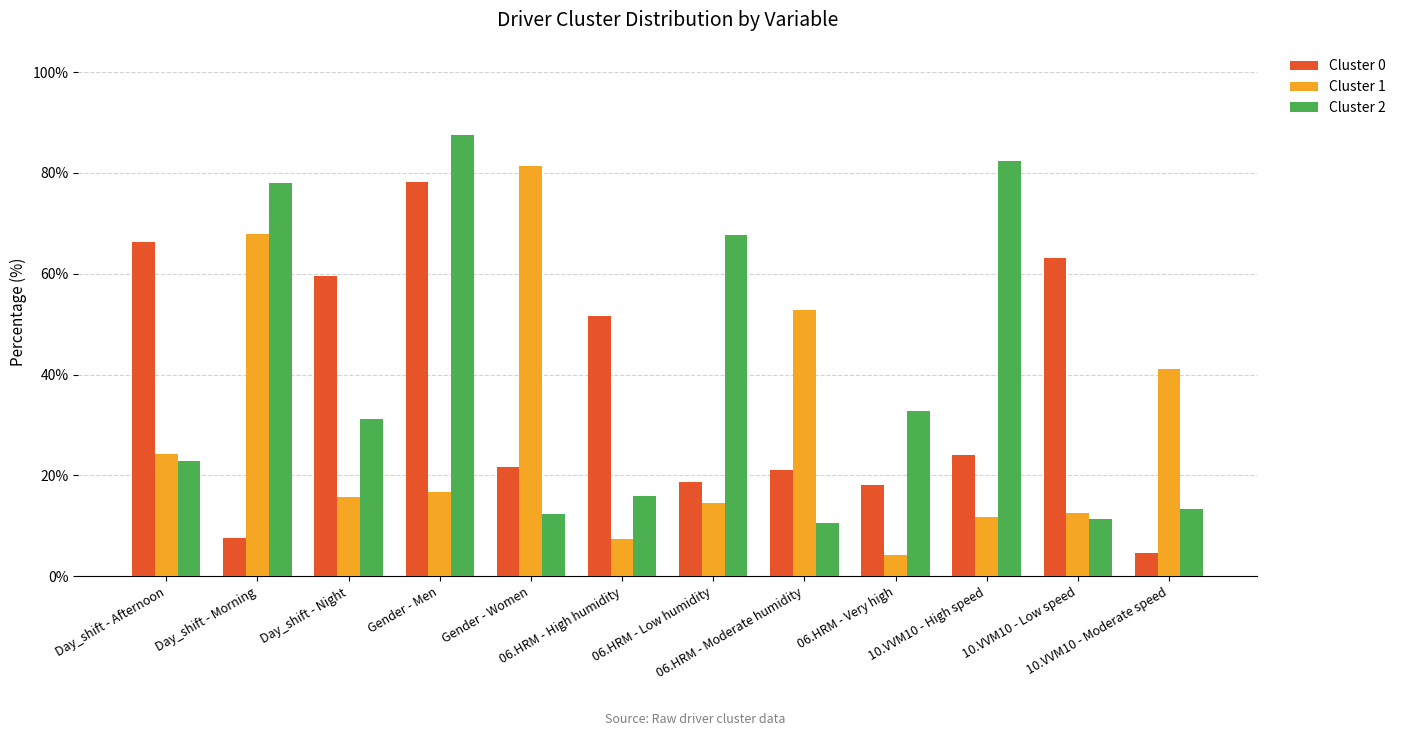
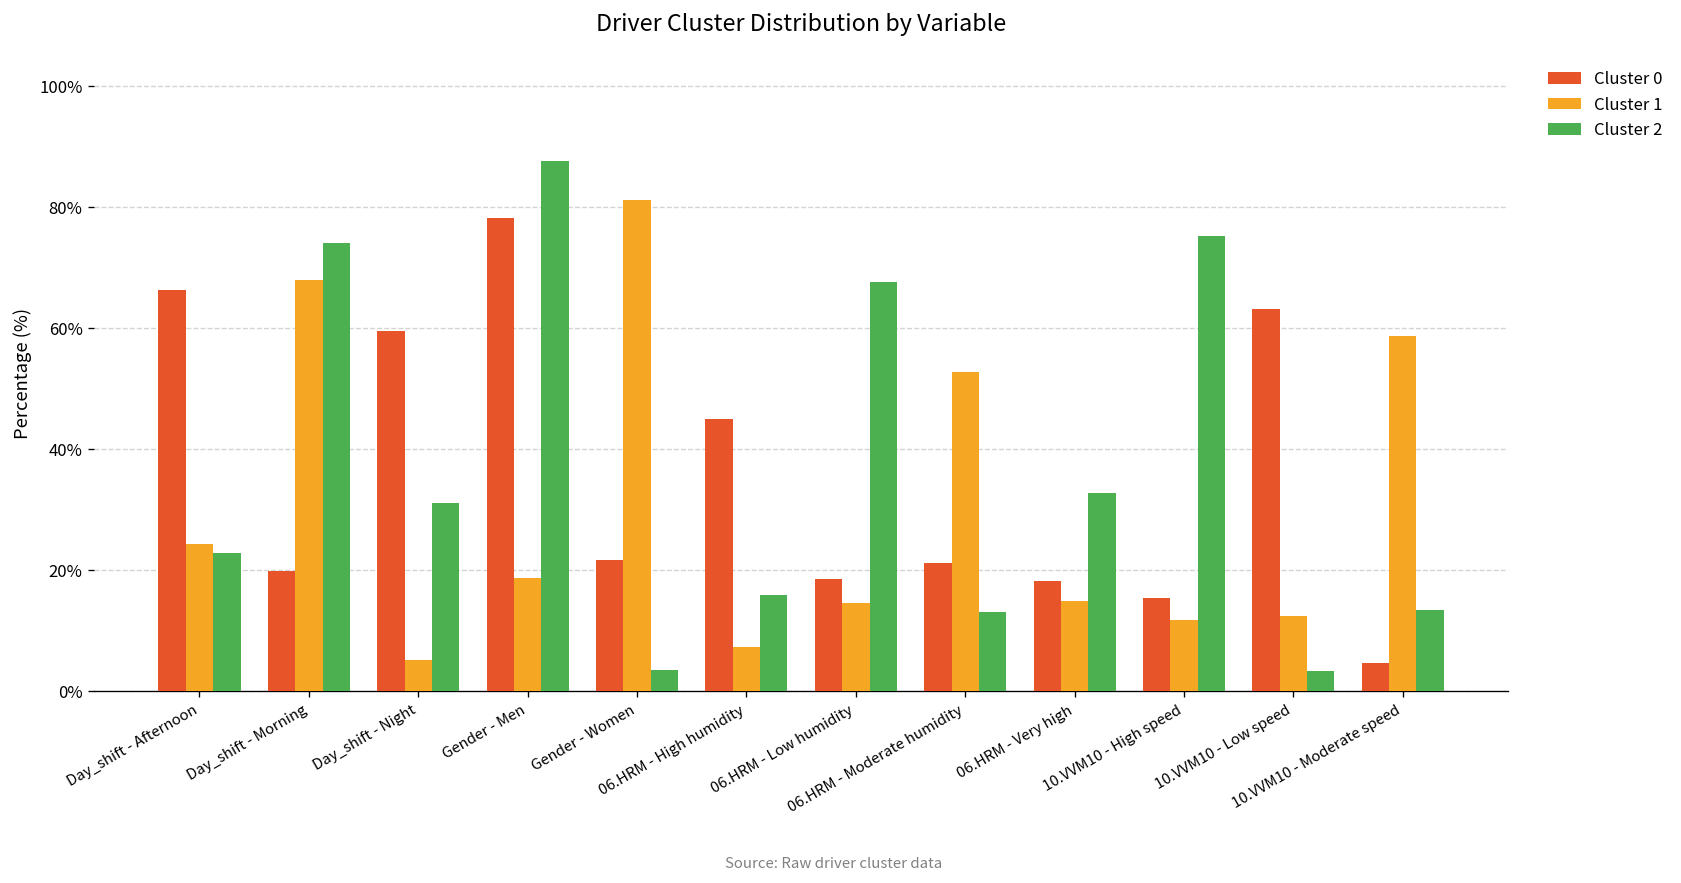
Cluster 0, Day_shift - Morning: 8% -> 20%
Cluster 2, Day_shift - Morning: 78% -> 74%
Cluster 1, Day_shift - Night: 16% -> 5%
Cluster 1, Gender - Men: 17% -> 19%
Cluster 2, Gender - Women: 12% -> 4%
Cluster 0, 06.HRM - High humidity: 52% -> 45%
Cluster 2, 06.HRM - Moderate humidity: 10% -> 13%
Cluster 1, 06.HRM - Very high: 4% -> 15%
Cluster 0, 10.VVM10 - High speed: 24% -> 16%
Cluster 2, 10.VVM10 - High speed: 82% -> 75%
Cluster 2, 10.VVM10 - Low speed: 11% -> 3%
Cluster 1, 10.VVM10 - Moderate speed: 41% -> 59%
